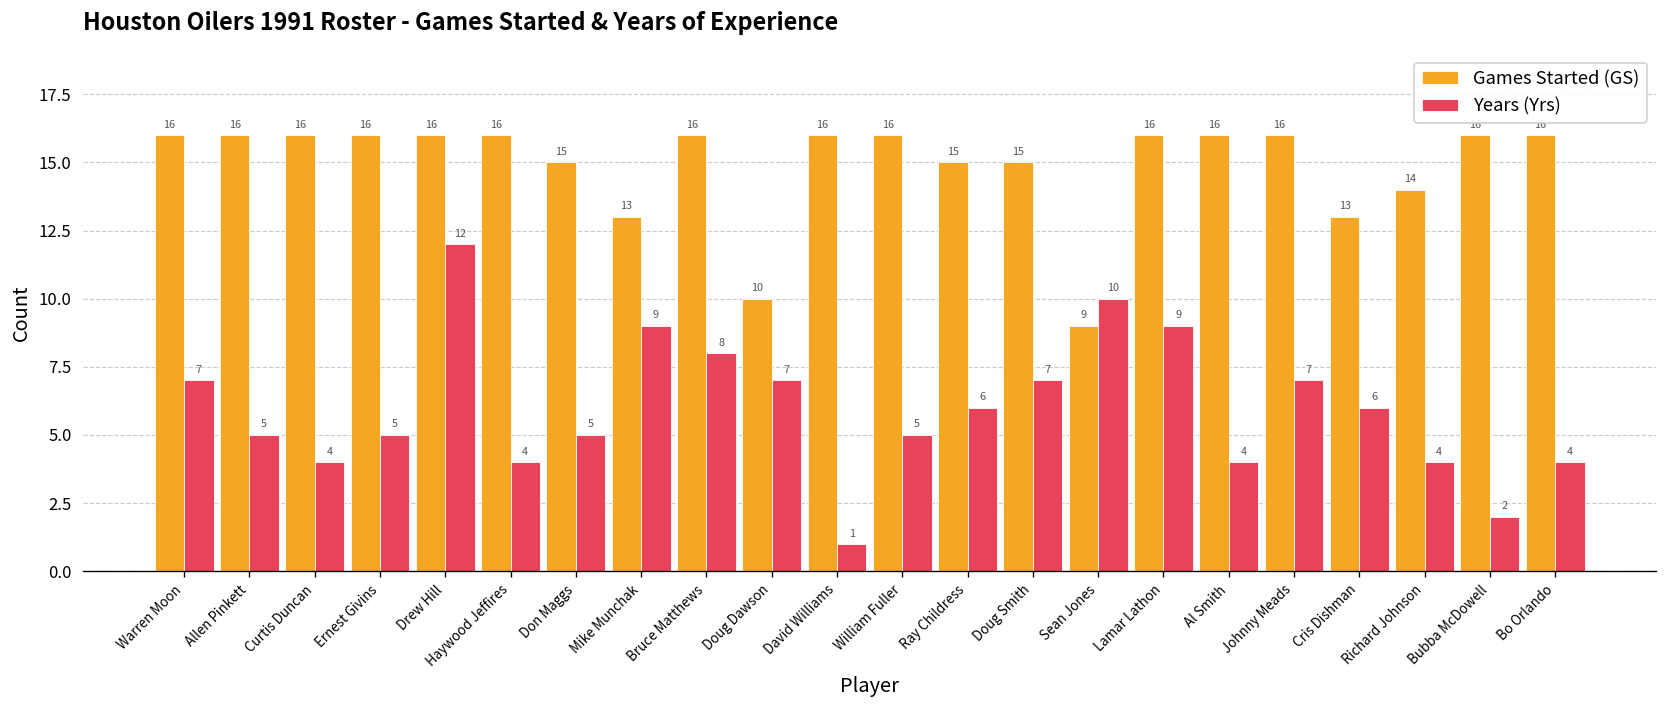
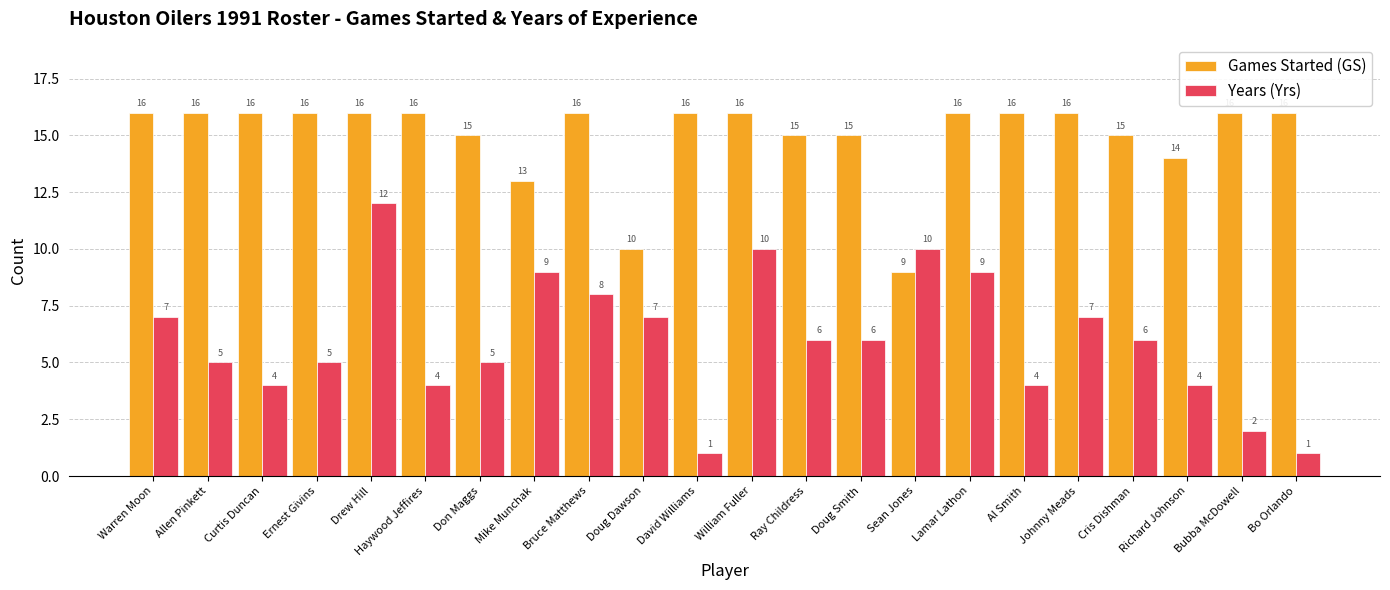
Years (Yrs), William Fuller: 5 -> 10
Years (Yrs), Doug Smith: 7 -> 6
Games Started (GS), Cris Dishman: 13 -> 15
Years (Yrs), Bo Orlando: 4 -> 1
